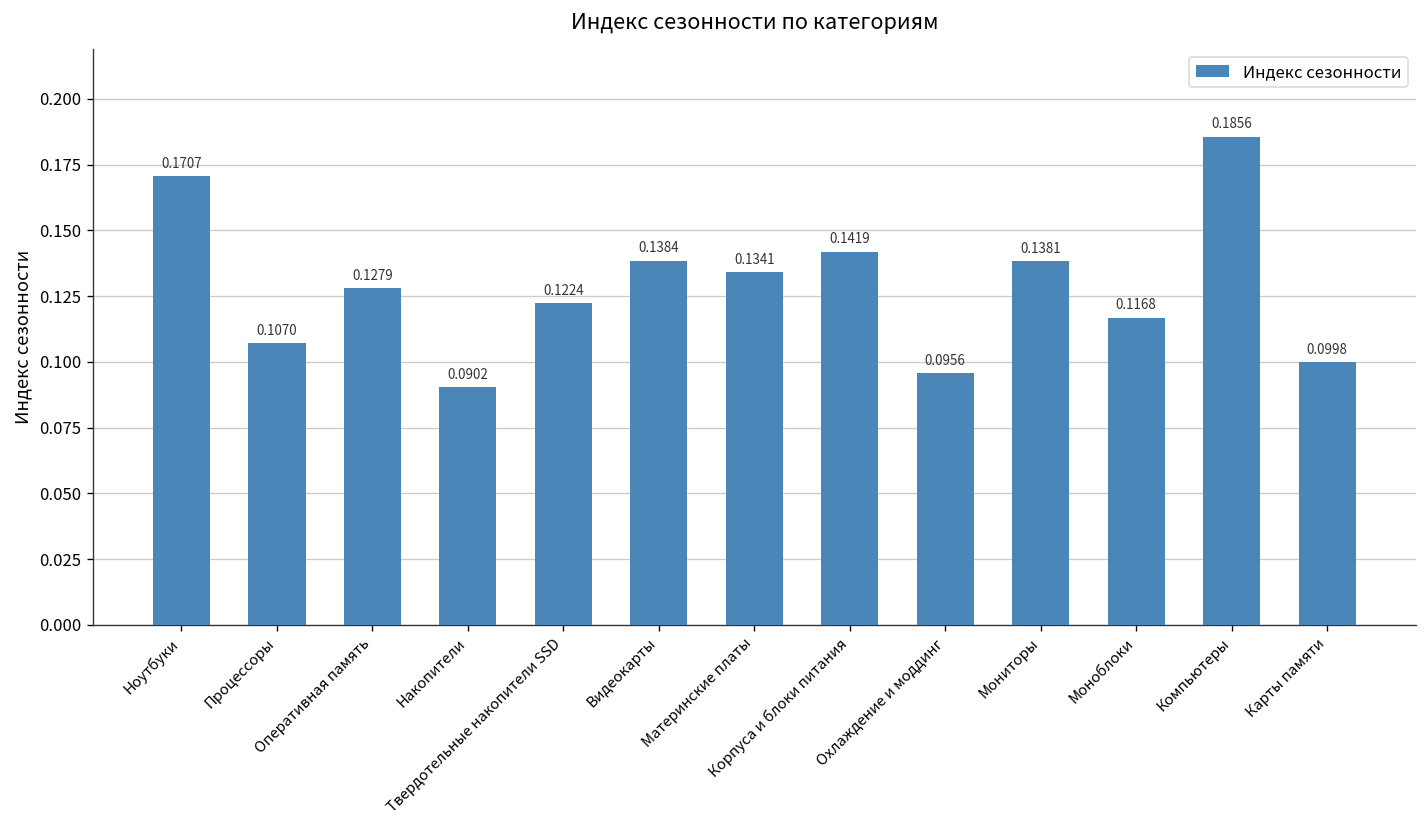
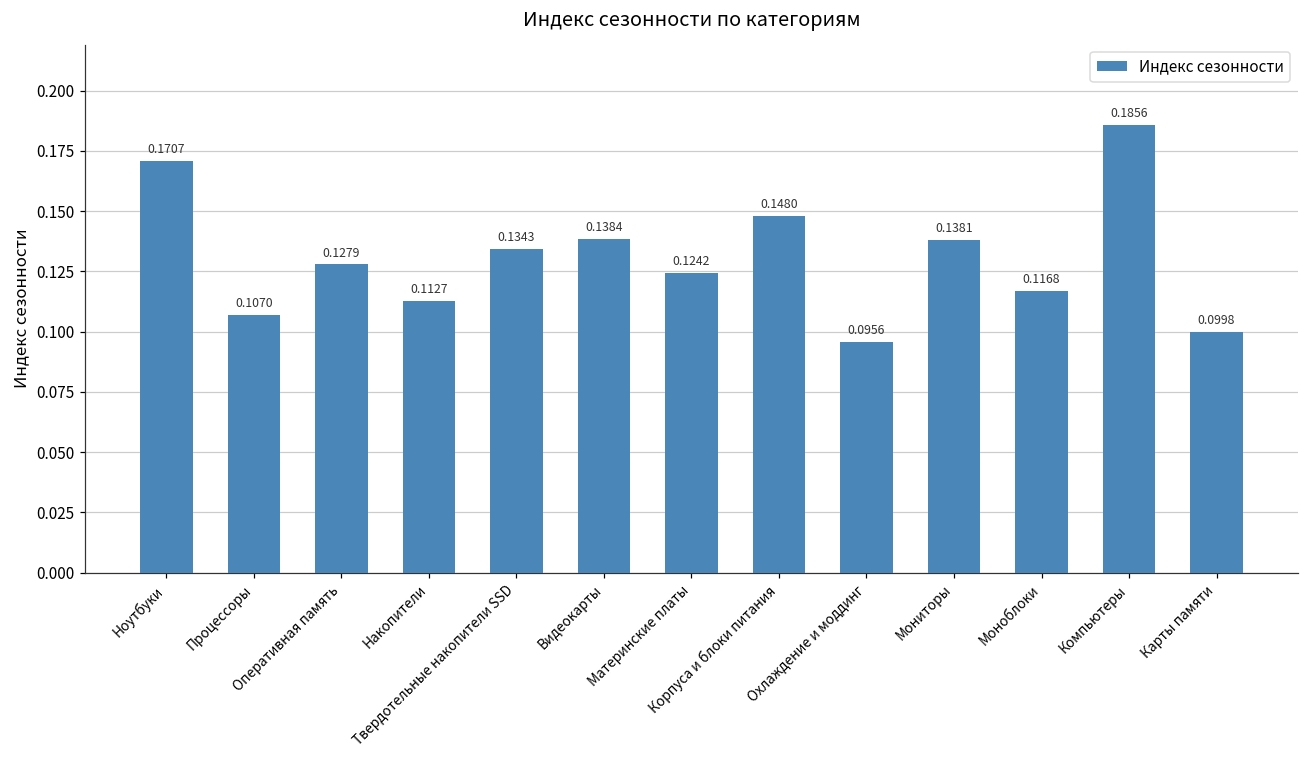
Накопители: 0.0902 -> 0.1127
Твердотельные накопители SSD: 0.1224 -> 0.1343
Материнские платы: 0.1341 -> 0.1242
Корпуса и блоки питания: 0.1419 -> 0.1480
